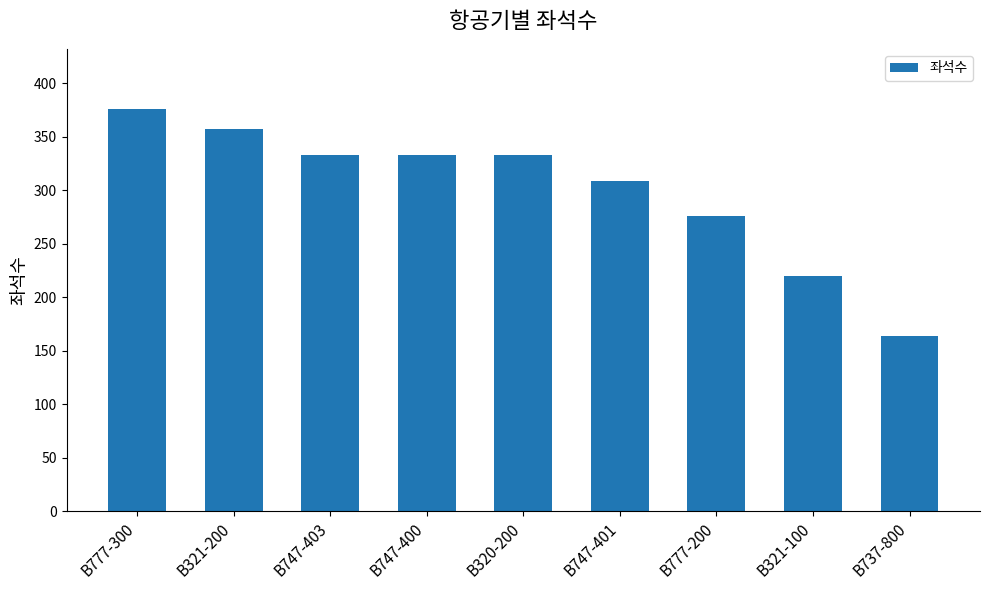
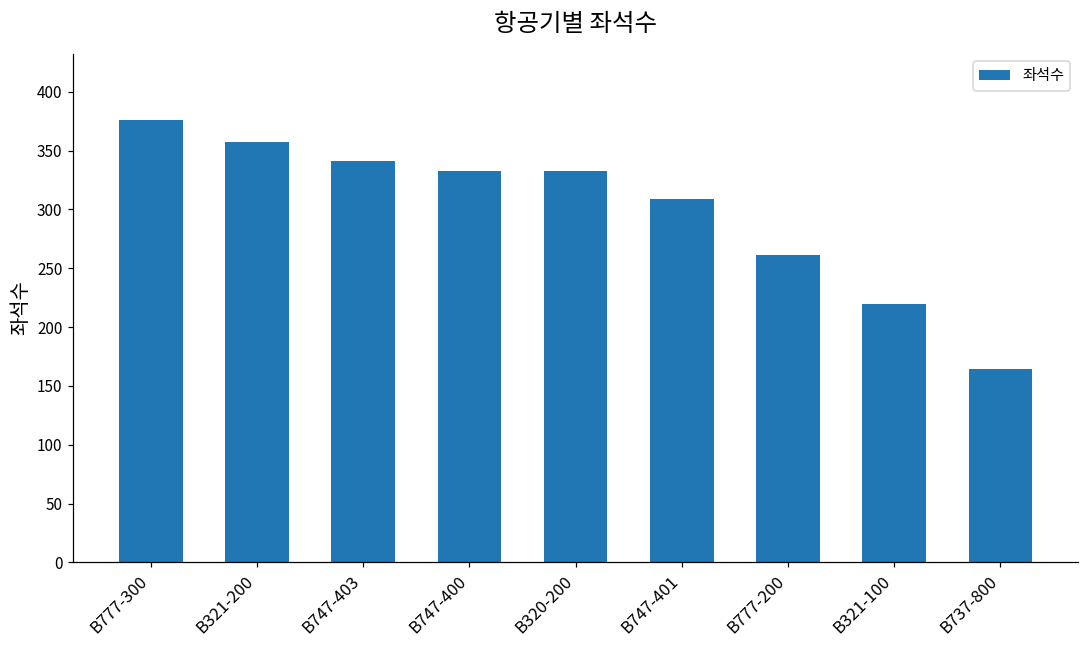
B747-403: 333 -> 341
B777-200: 276 -> 261
